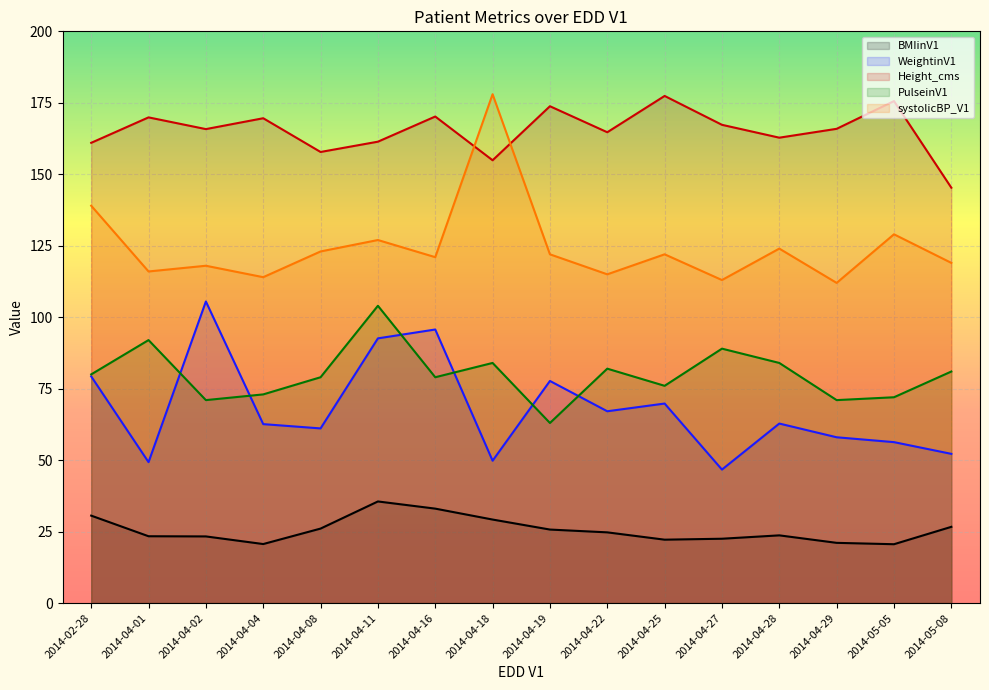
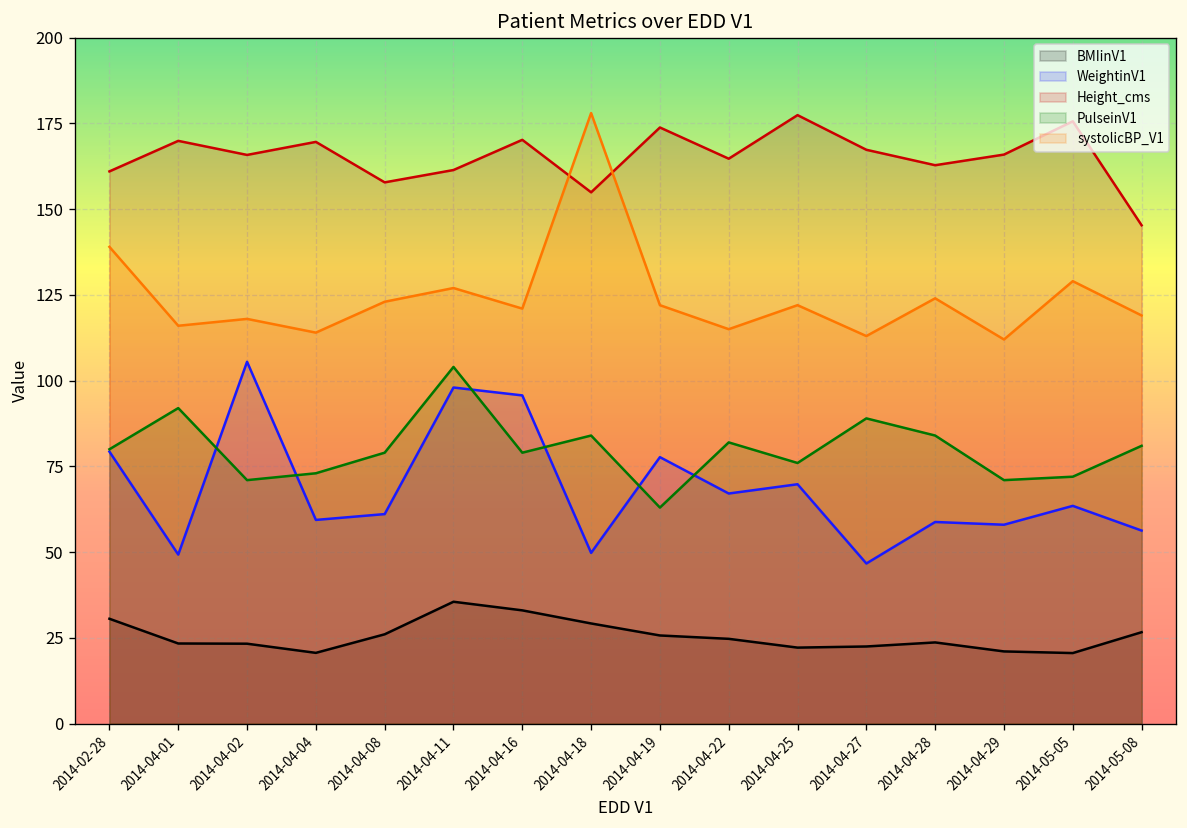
WeightinV1, 2014-04-04: 63 -> 59
WeightinV1, 2014-04-11: 93 -> 98
WeightinV1, 2014-04-28: 63 -> 59
WeightinV1, 2014-05-05: 56 -> 64
WeightinV1, 2014-05-08: 52 -> 56
